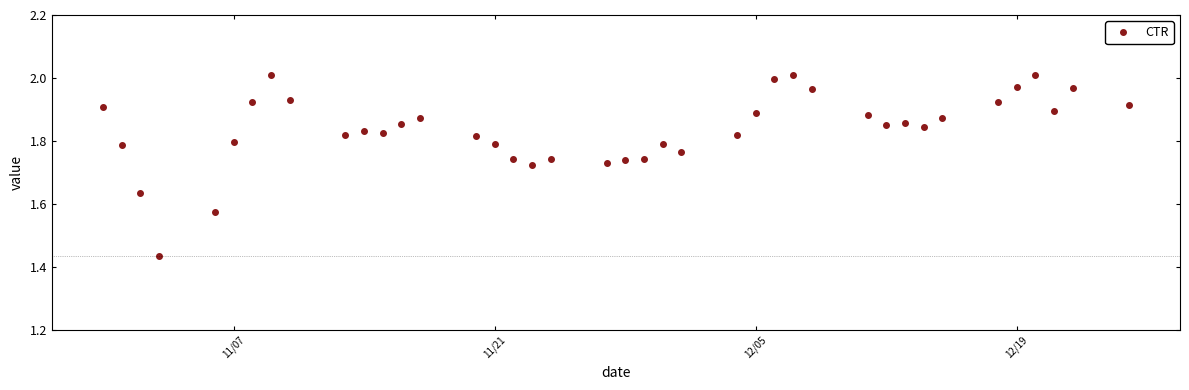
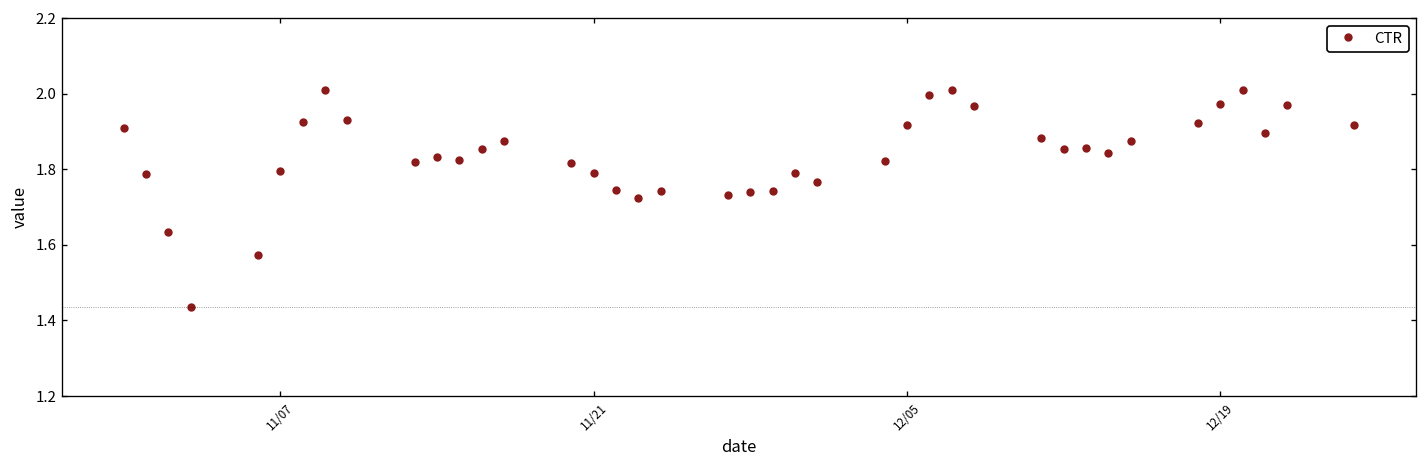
12/05: 1.89 -> 1.92
